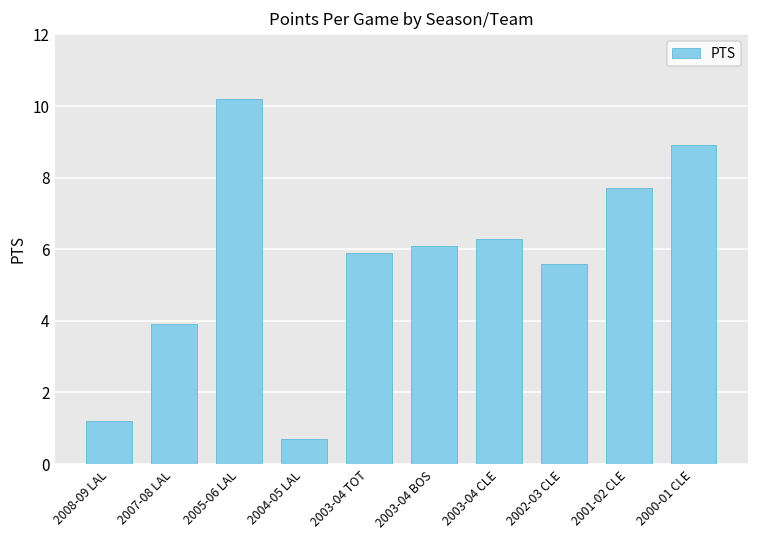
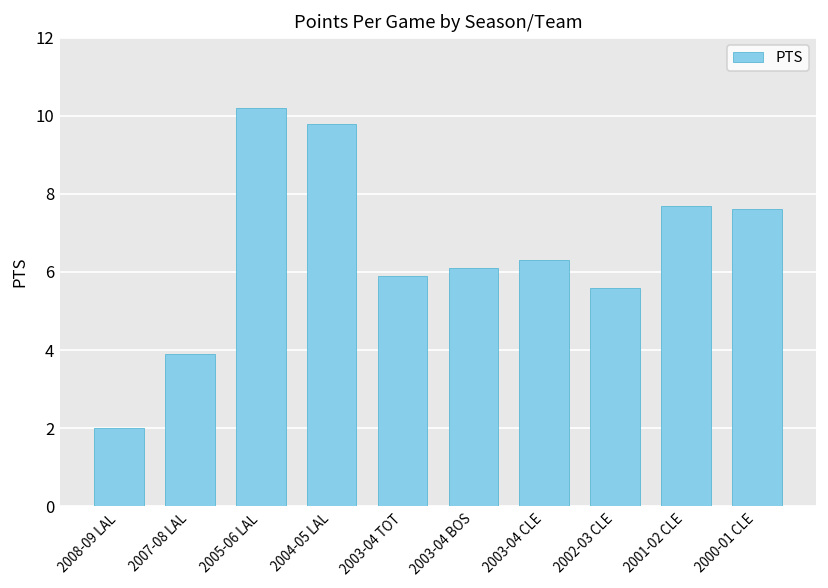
2008-09 LAL: 1.2 -> 2.0
2004-05 LAL: 0.7 -> 9.8
2000-01 CLE: 8.9 -> 7.6
